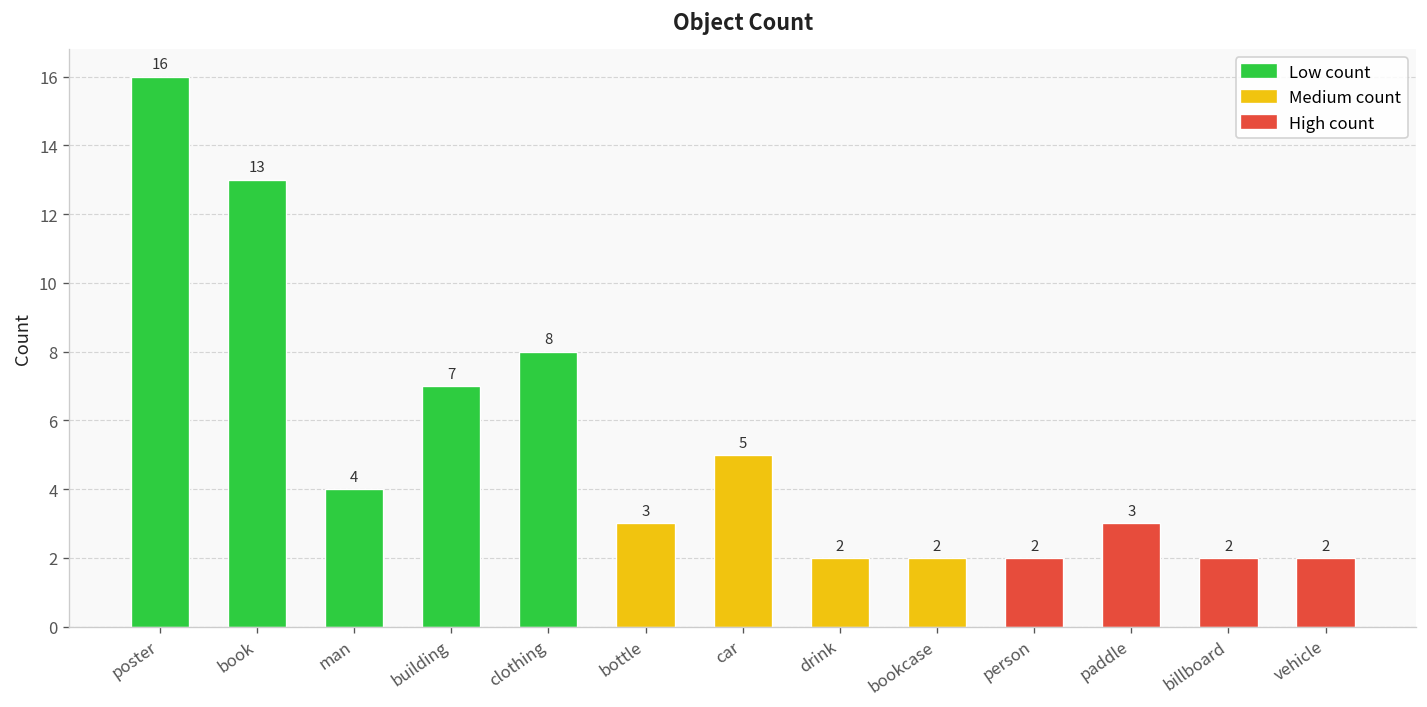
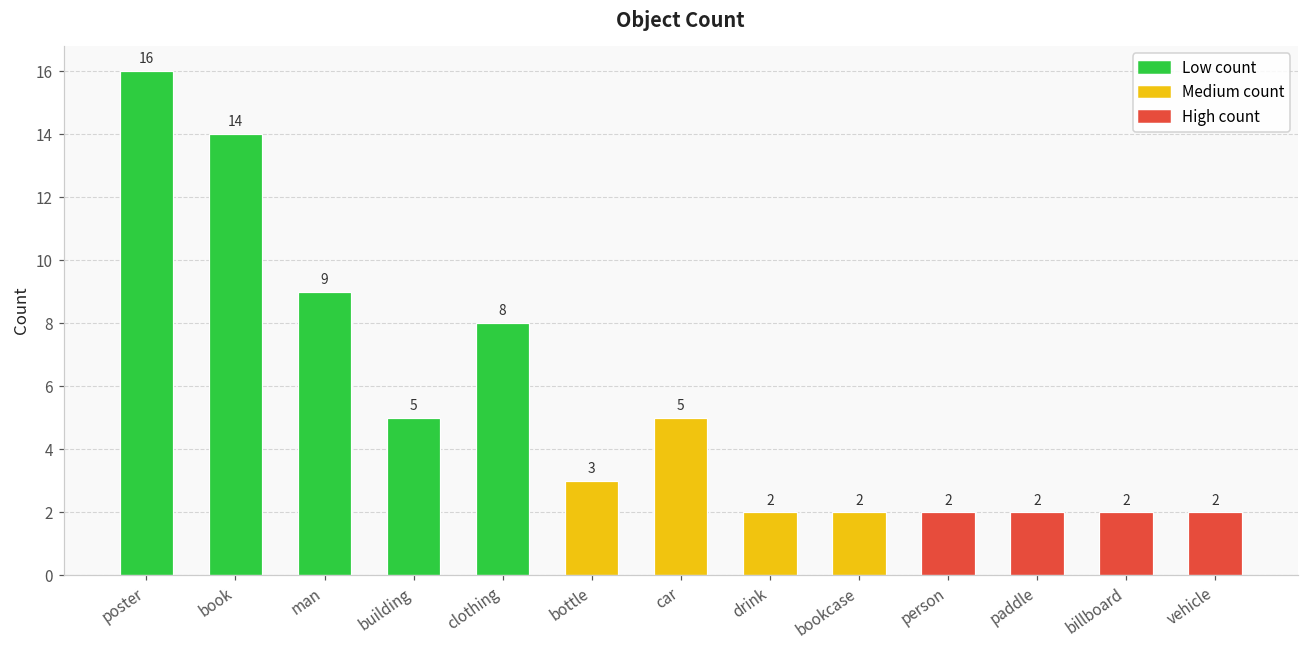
Low count, book: 13 -> 14
Low count, man: 4 -> 9
Low count, building: 7 -> 5
High count, paddle: 3 -> 2
